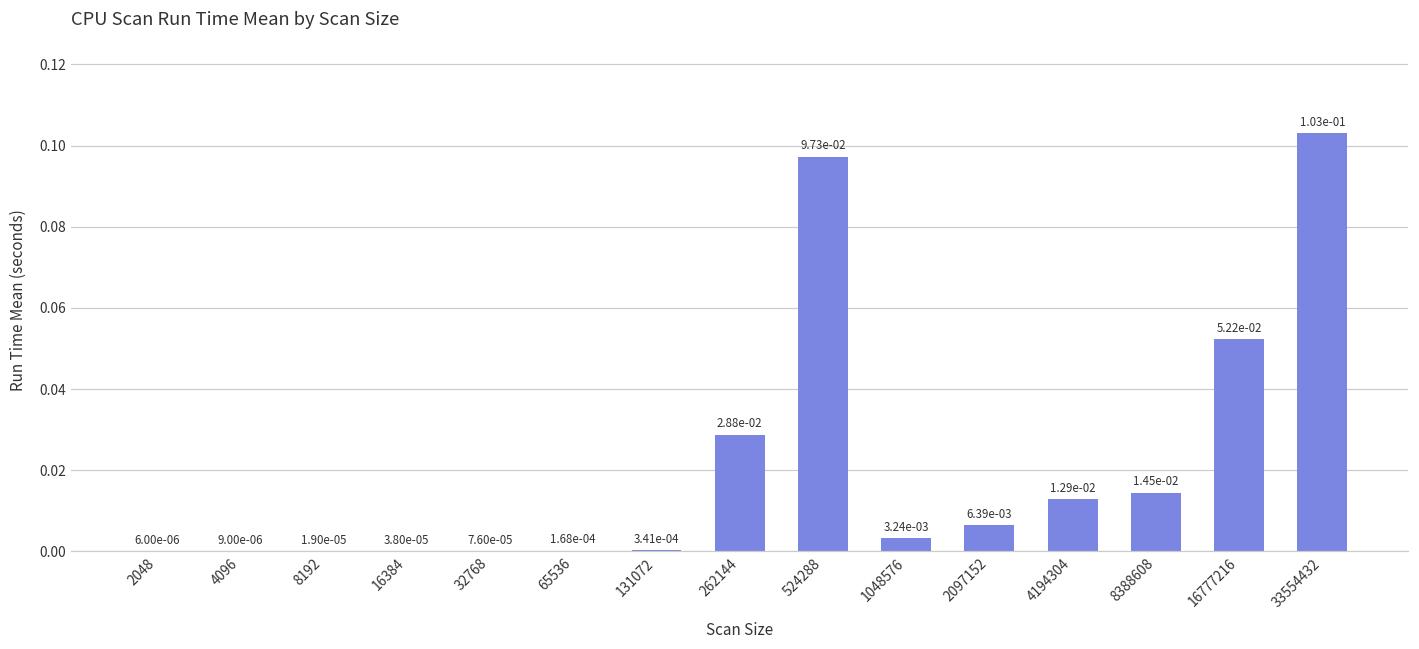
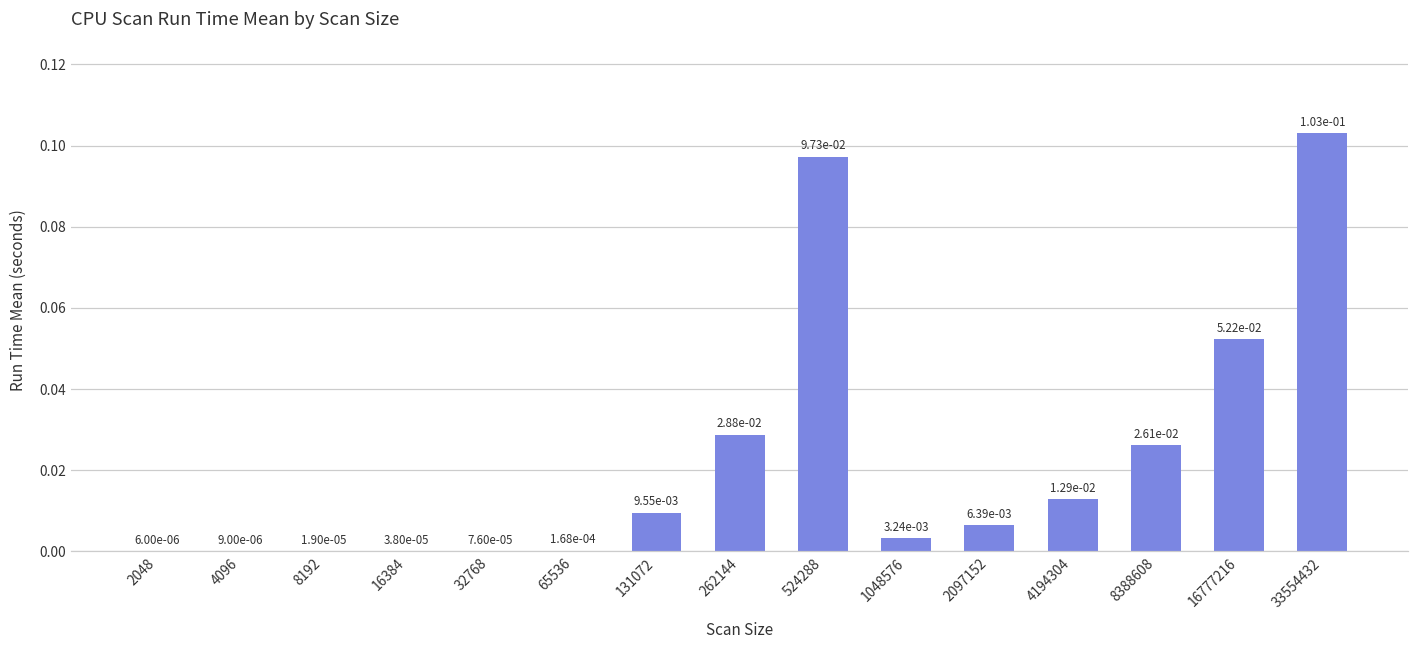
131072: 3.41e-04 -> 9.55e-03
8388608: 1.45e-02 -> 2.61e-02
